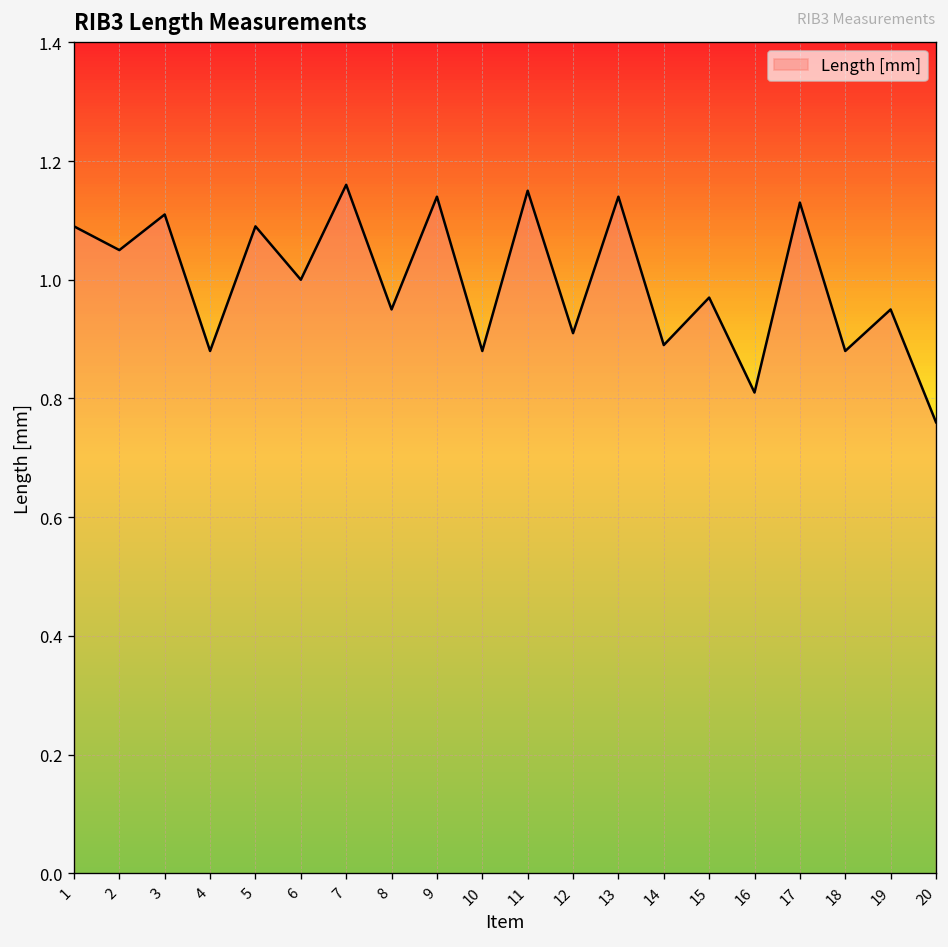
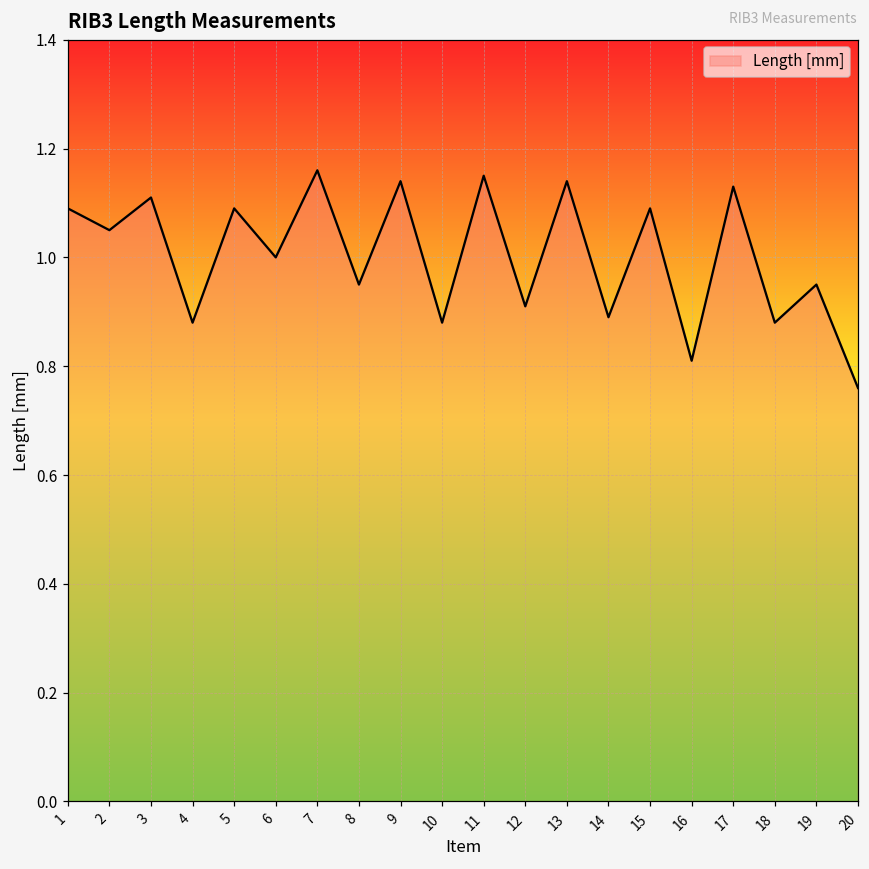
15: 0.97 -> 1.09
